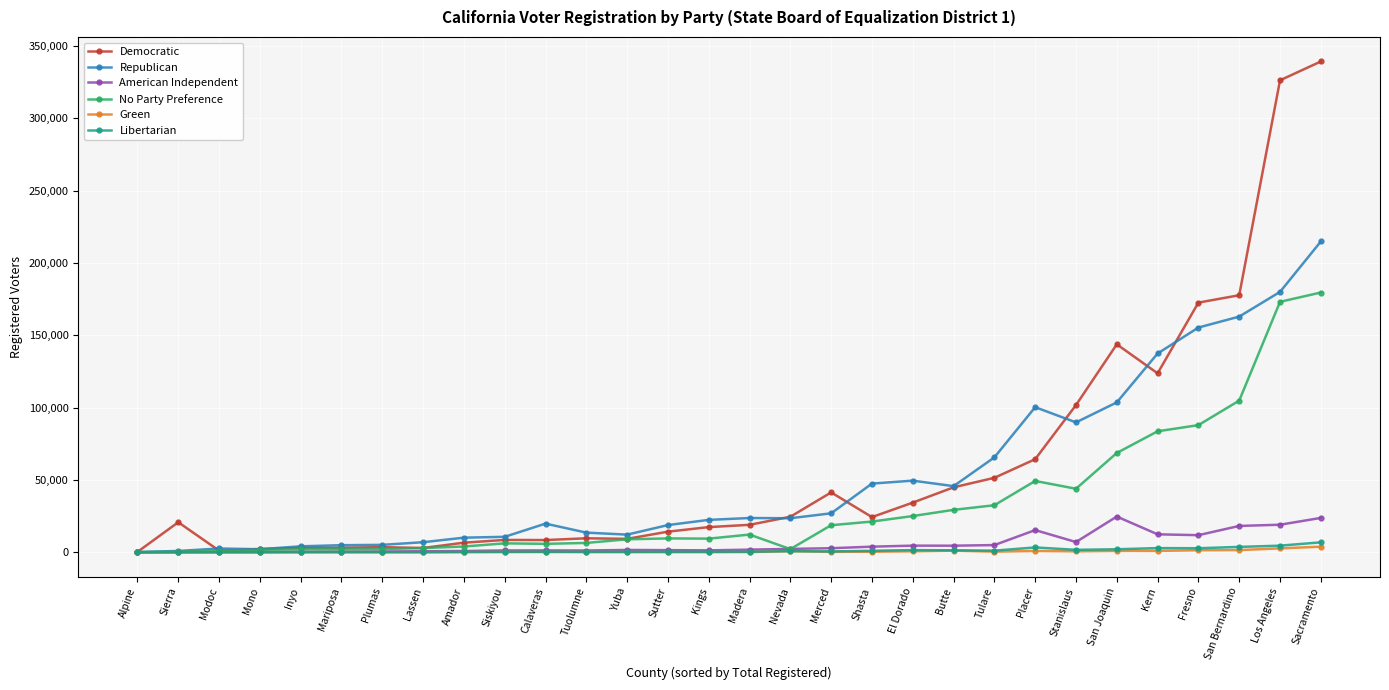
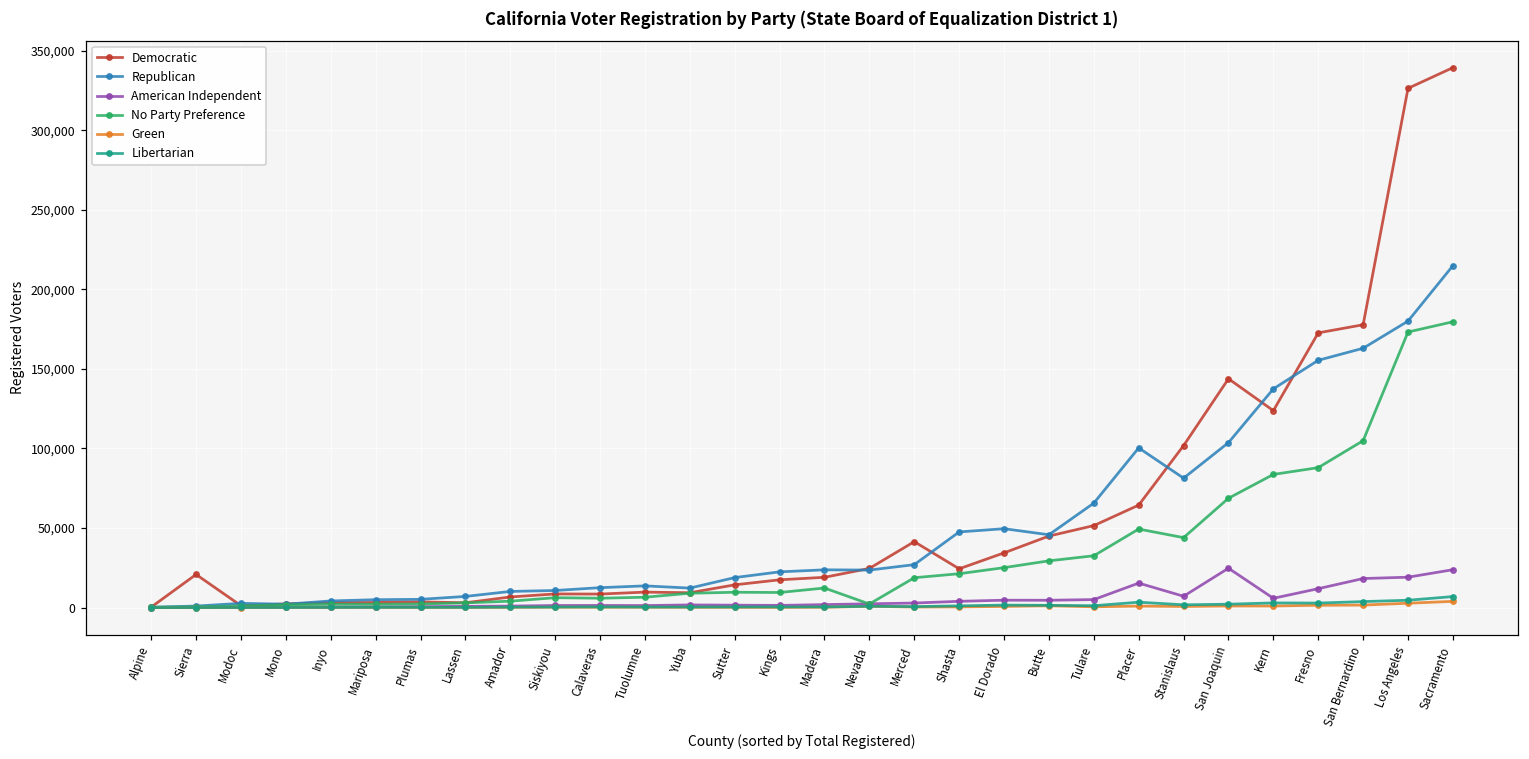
Republican, Calaveras: 20,000 -> 12,000
Republican, Stanislaus: 90,000 -> 81,000
American Independent, Kern: 12,000 -> 6,000
